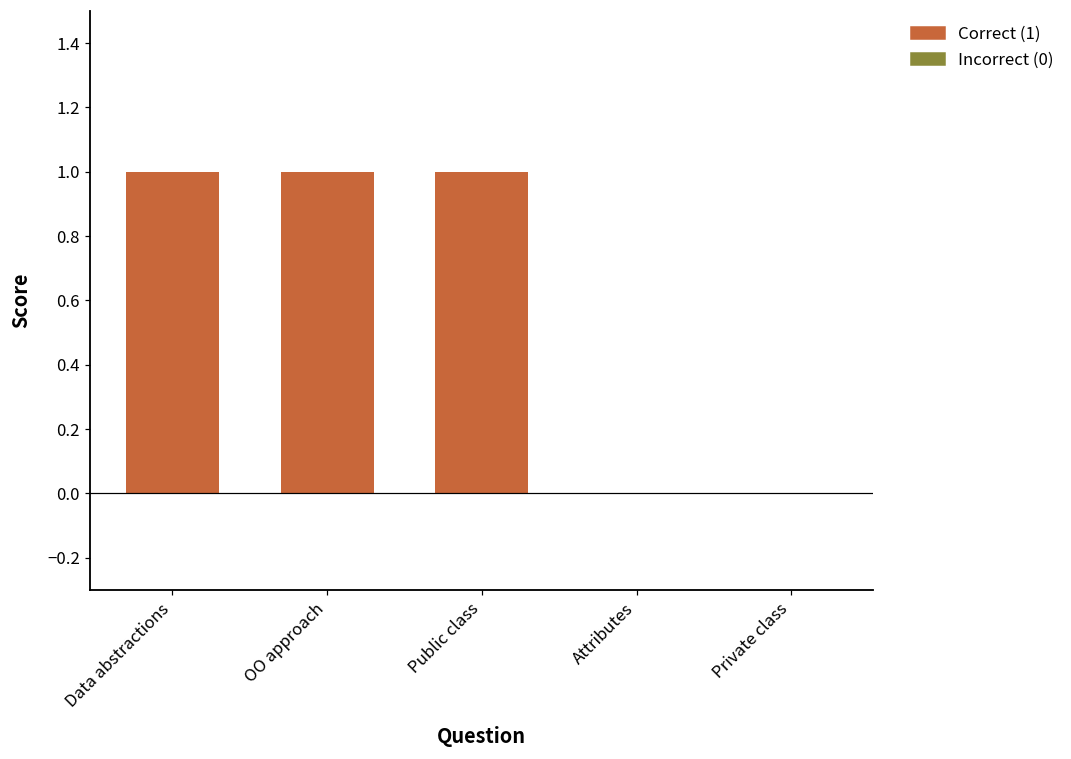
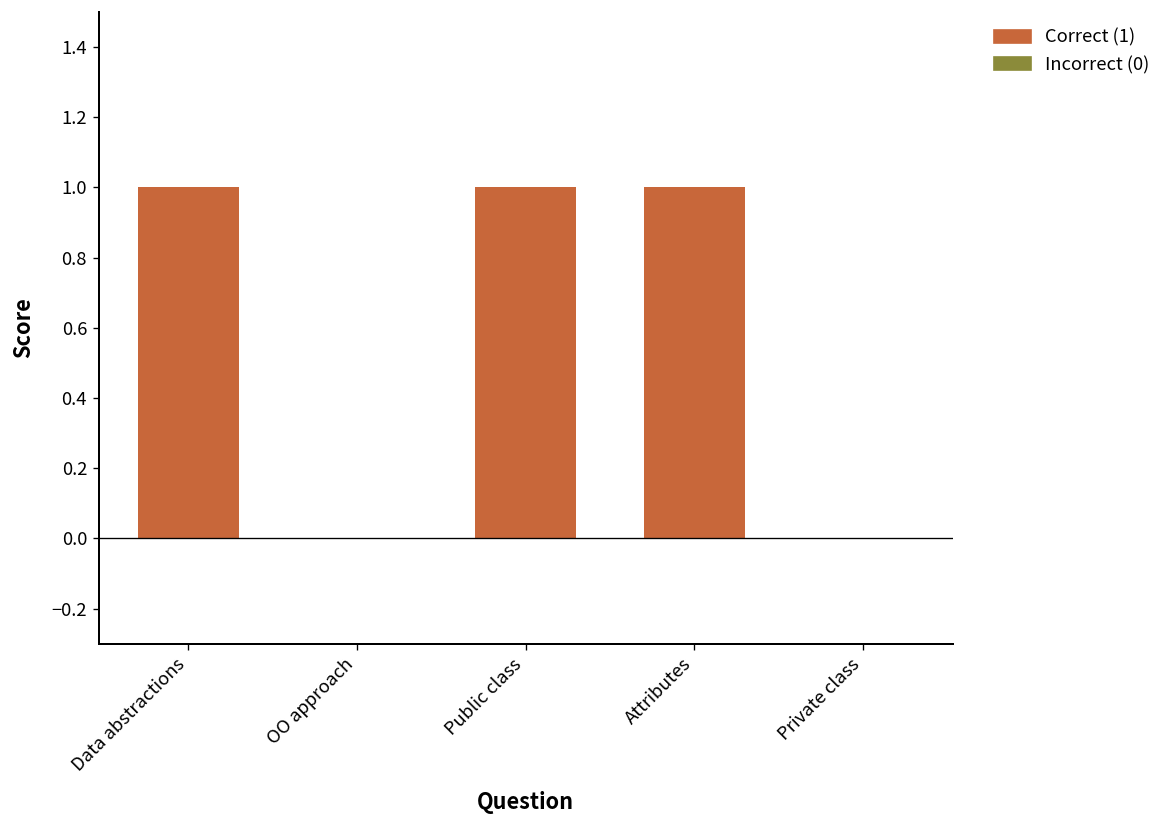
OO approach: 1 -> 0
Attributes: 0 -> 1
